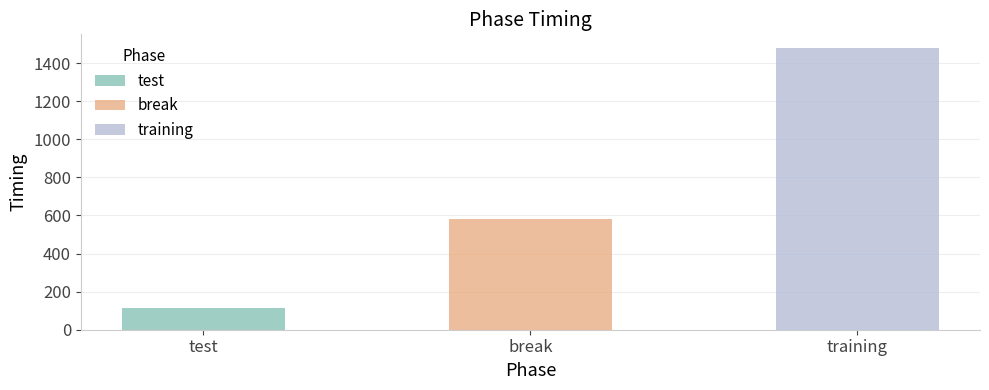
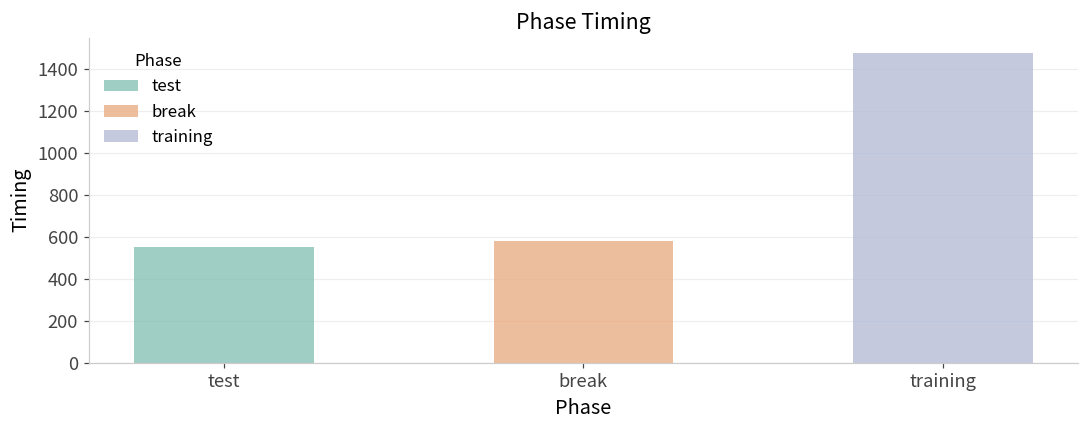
test: 120 -> 550
